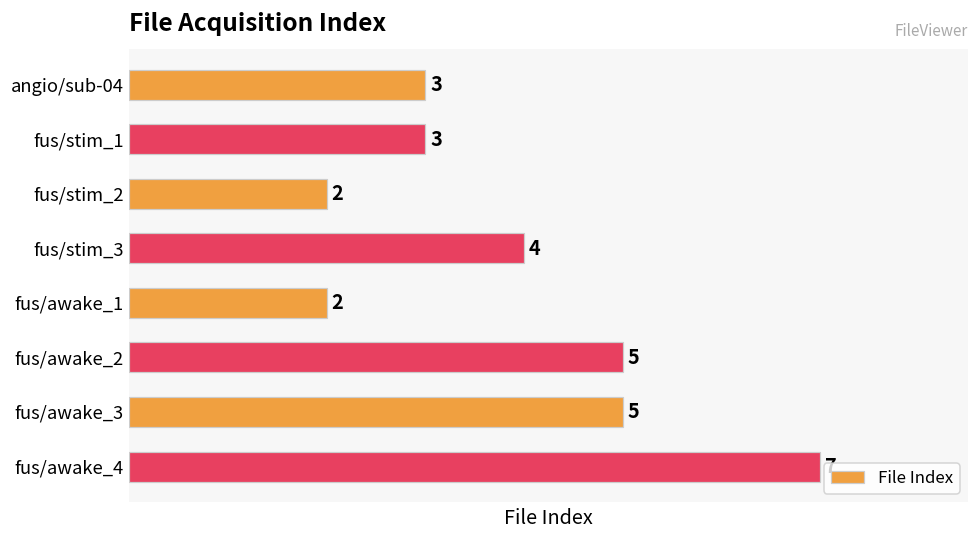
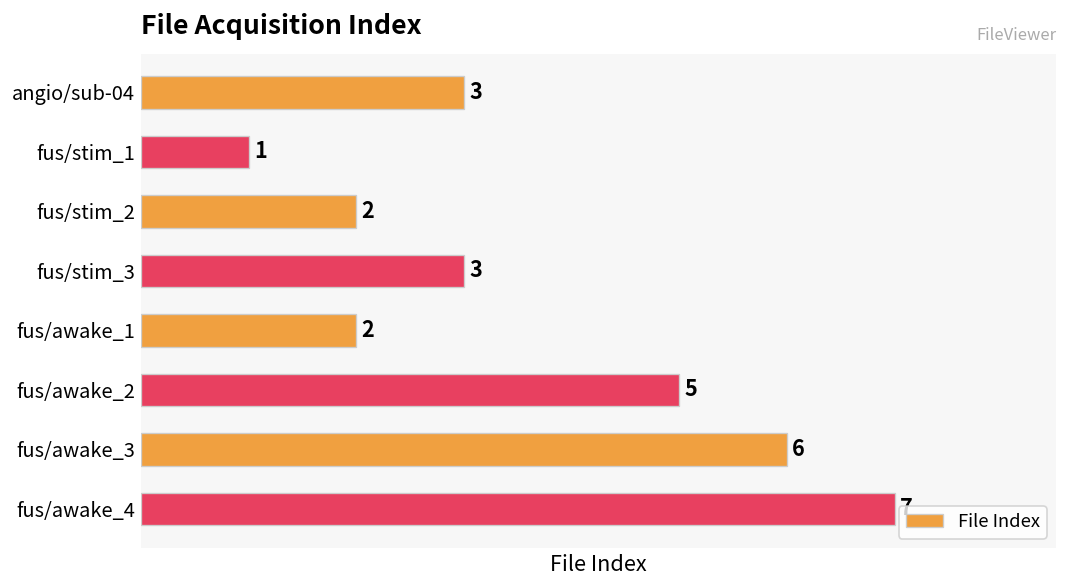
fus/stim_1: 3 -> 1
fus/stim_3: 4 -> 3
fus/awake_3: 5 -> 6
